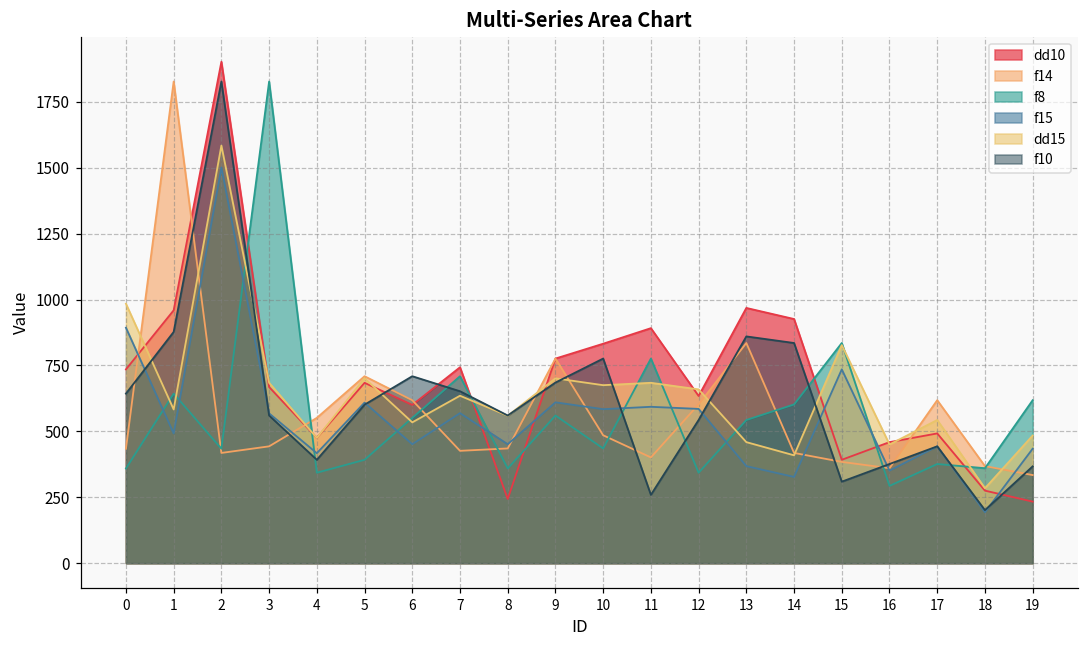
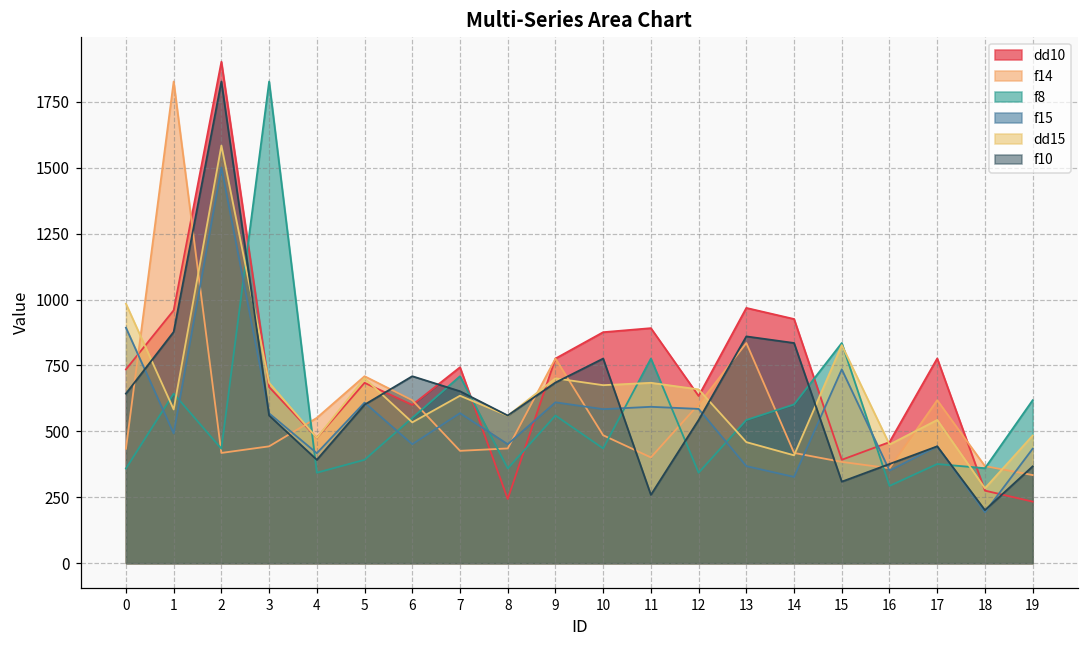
dd10, 10: 830 -> 880
dd10, 17: 490 -> 780
